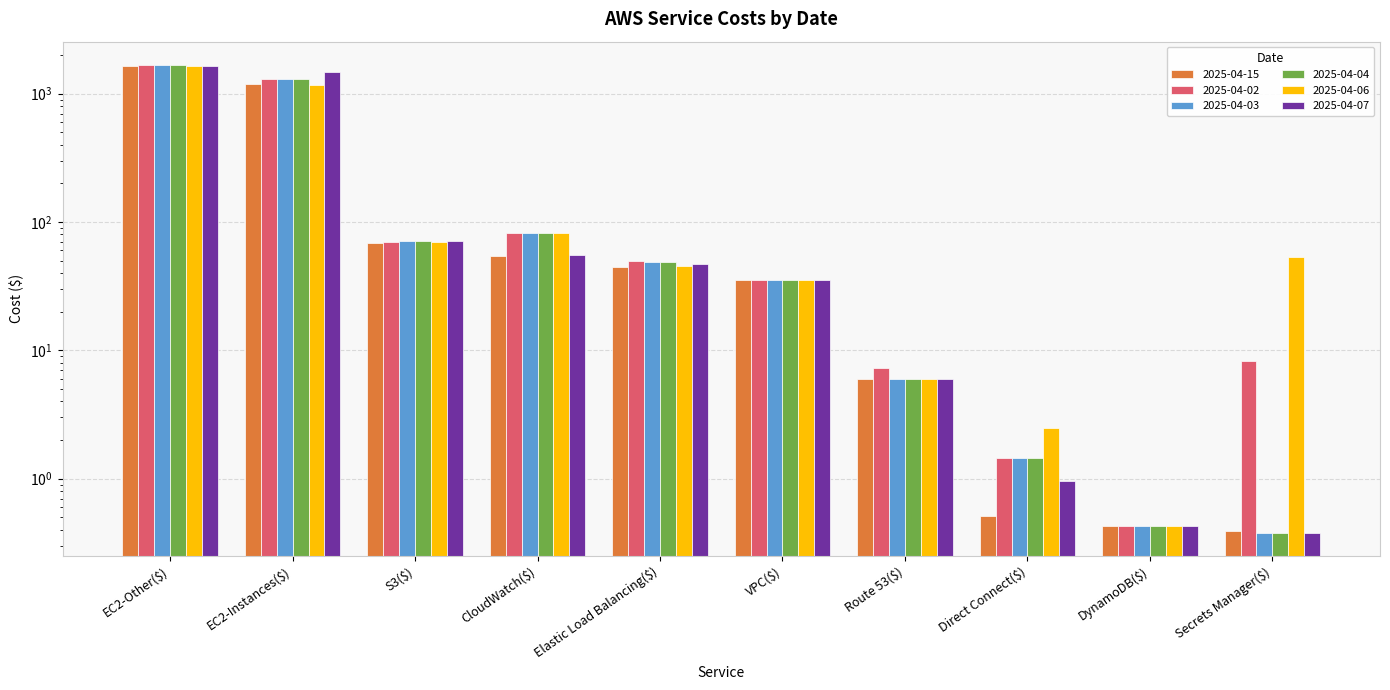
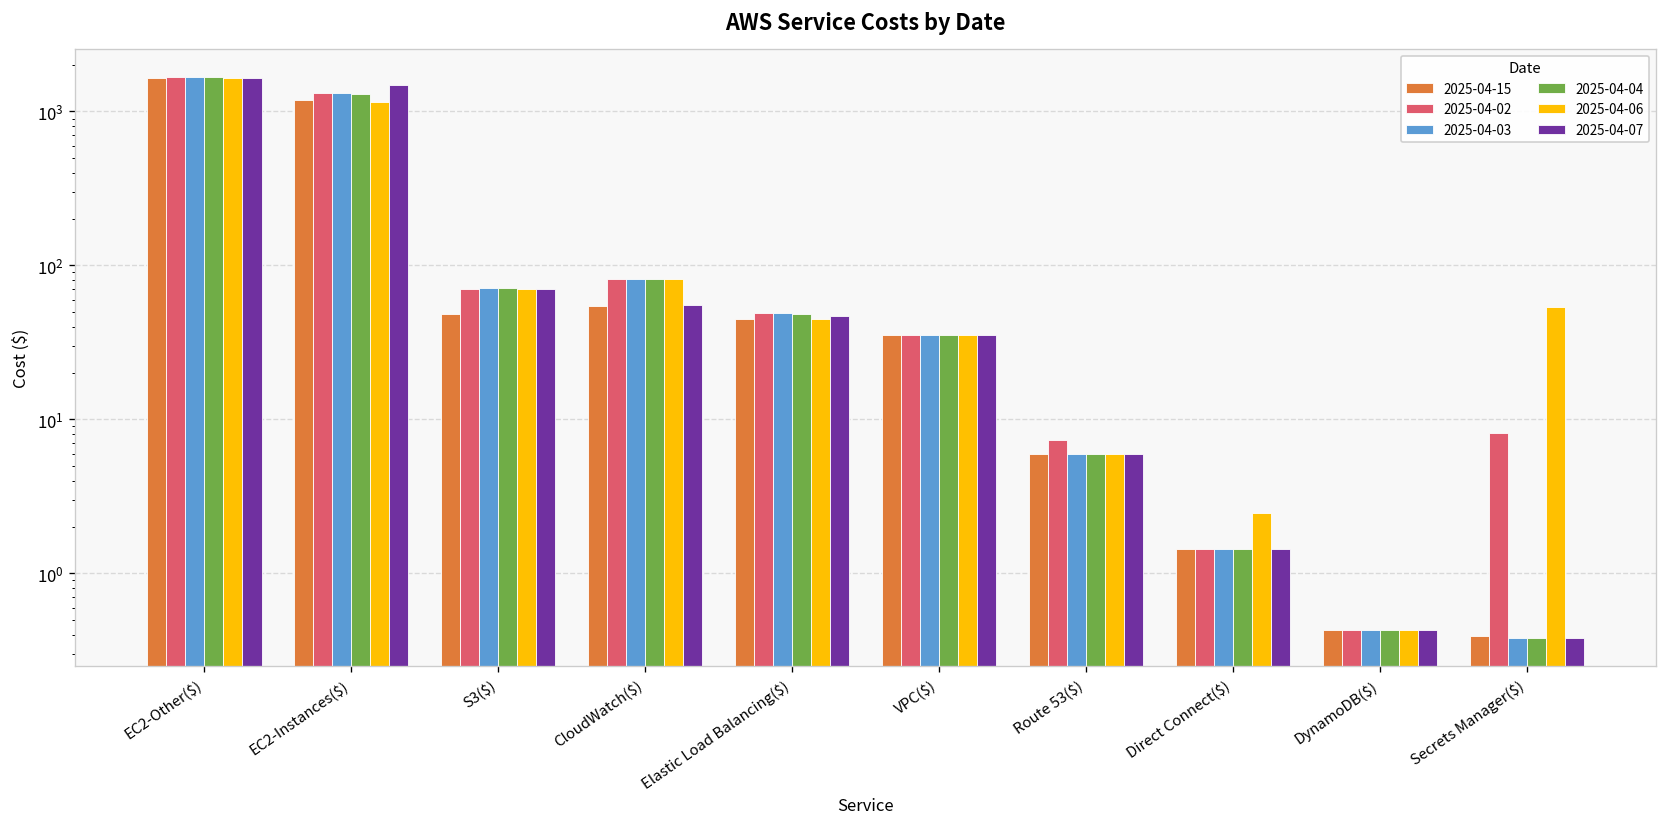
2025-04-15, S3($): 70 -> 49
2025-04-15, Direct Connect($): 0.51 -> 1.4
2025-04-07, Direct Connect($): 1.0 -> 1.4
